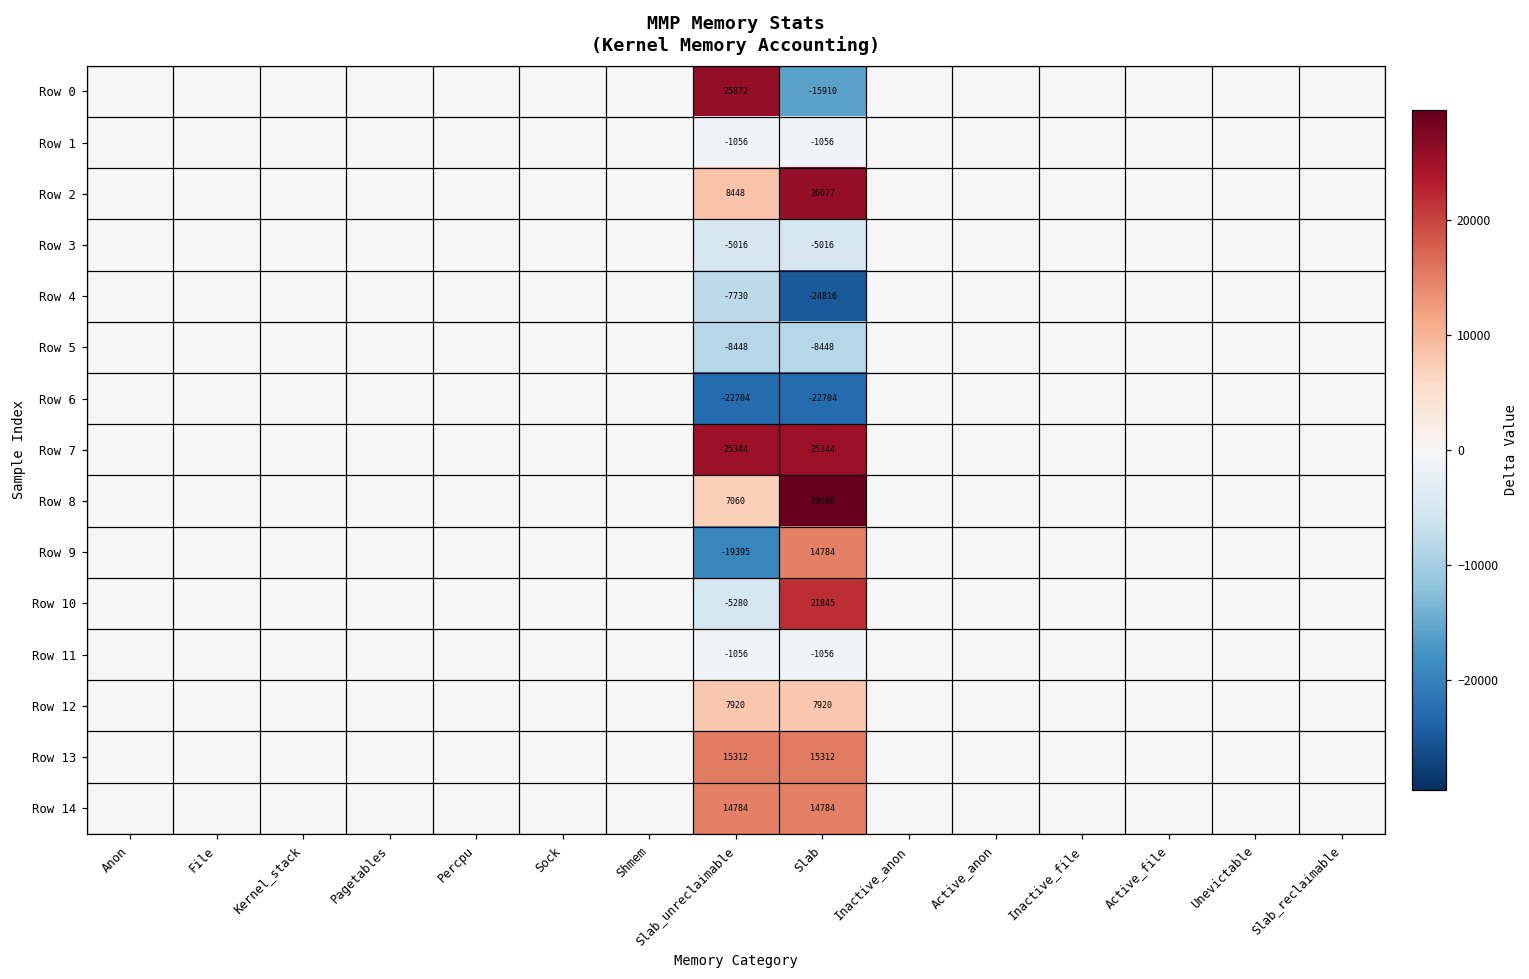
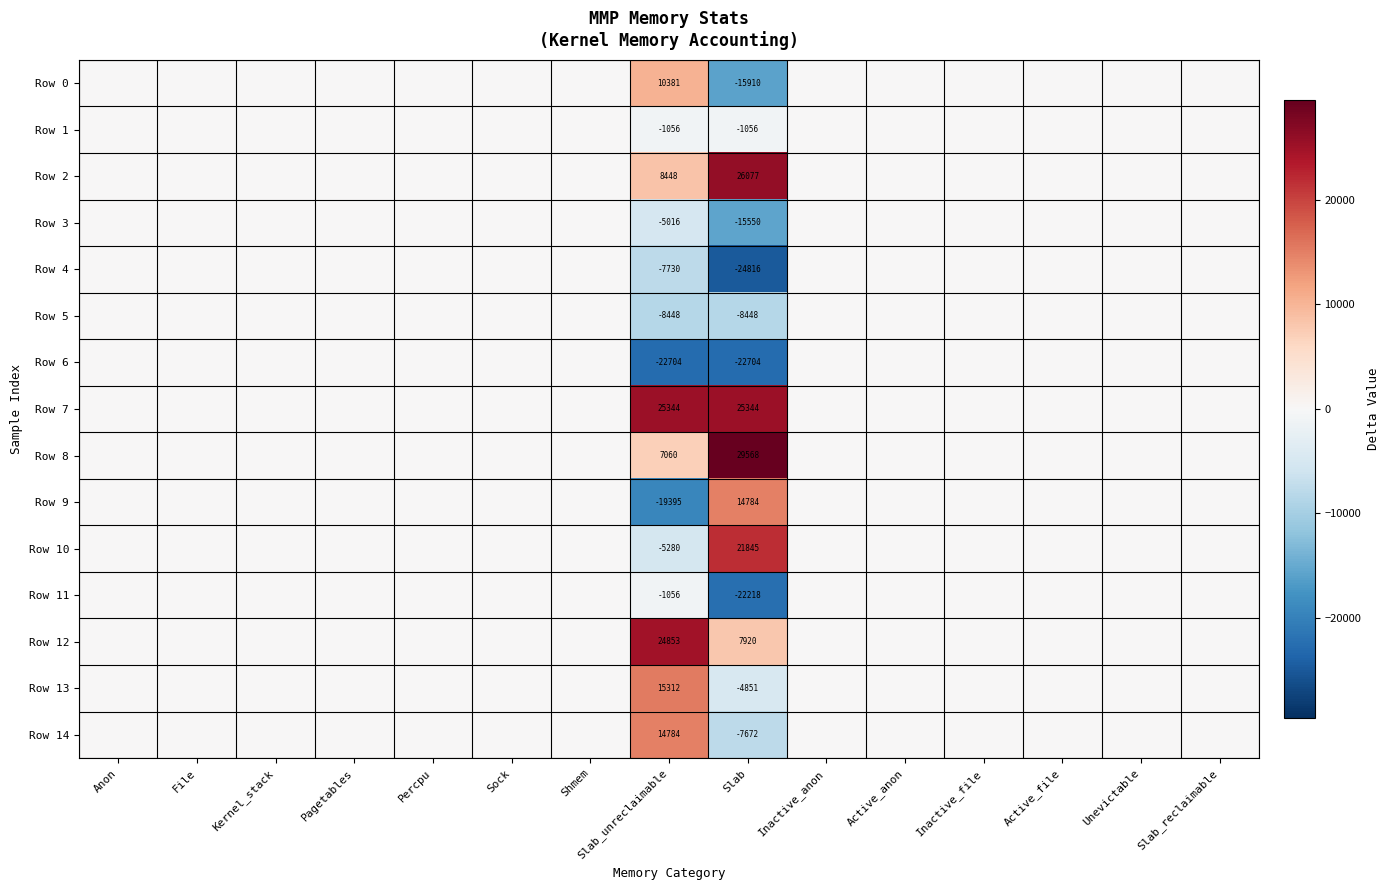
Row 0, Slab_unreclaimable: 25872 -> 10381
Row 3, Slab: -5016 -> -15550
Row 11, Slab: -1056 -> -22218
Row 12, Slab_unreclaimable: 7920 -> 24853
Row 13, Slab: 15312 -> -4851
Row 14, Slab: 14784 -> -7672
